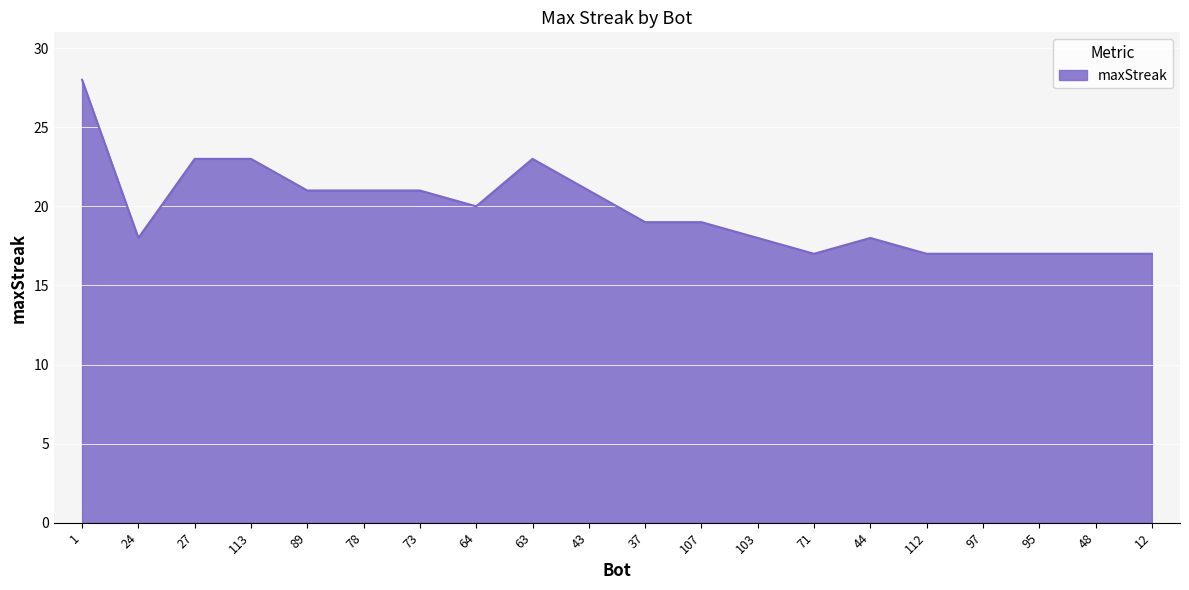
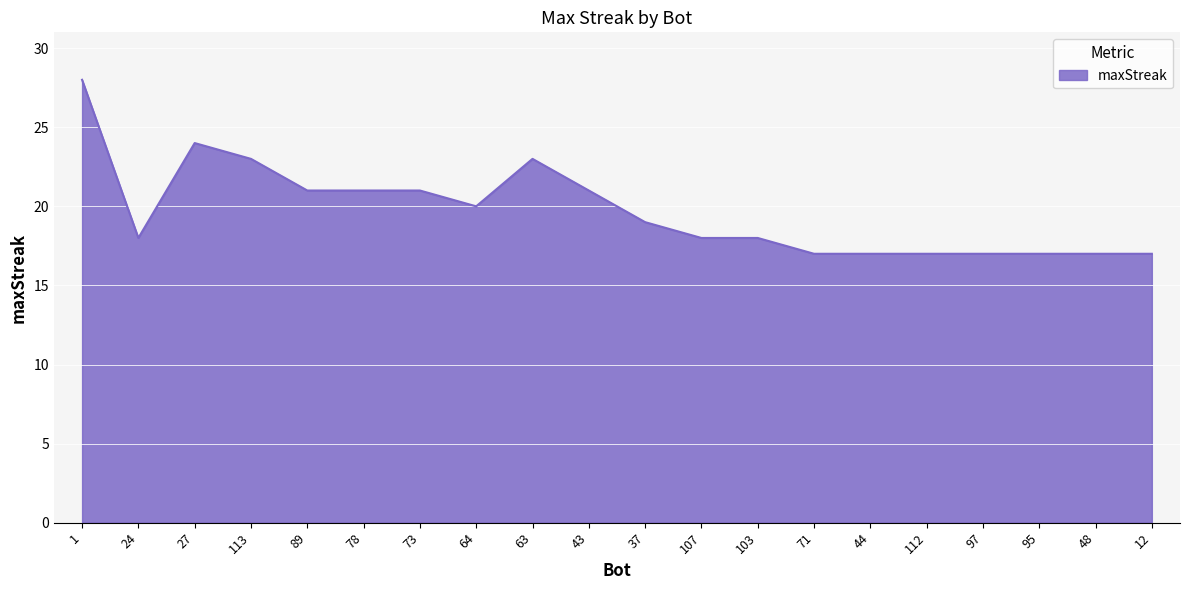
27: 23 -> 24
107: 19 -> 18
44: 18 -> 17
